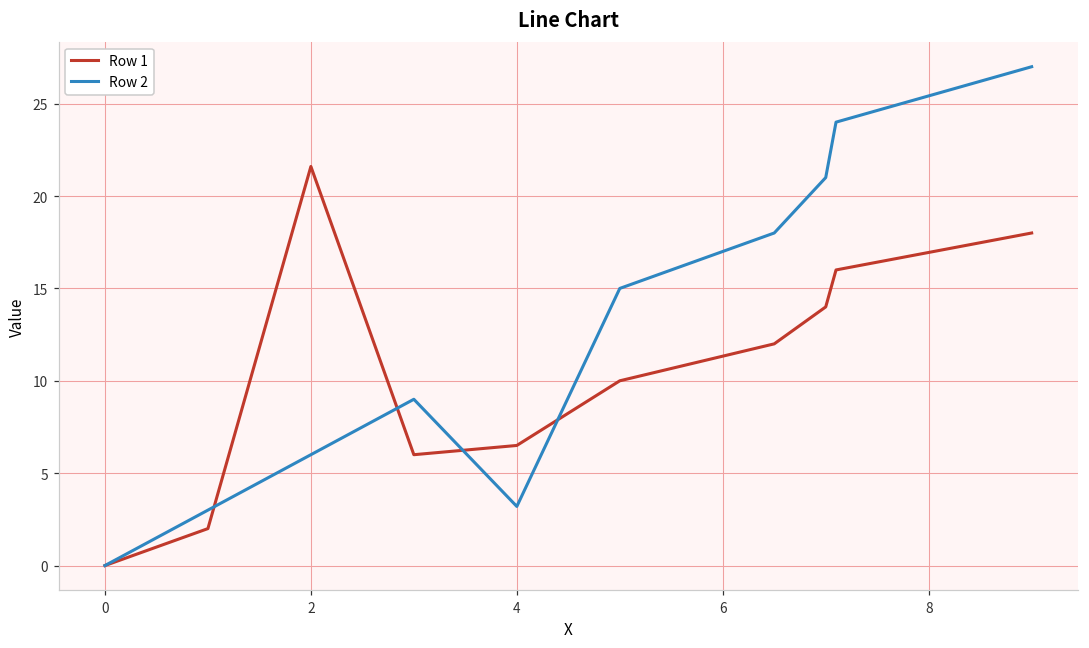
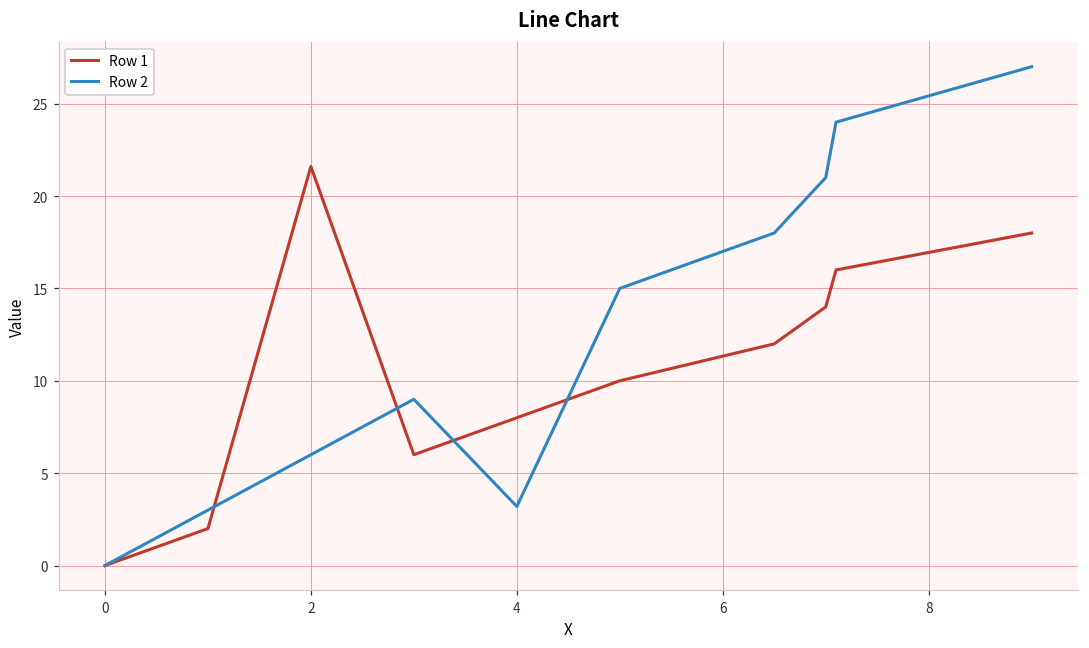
Row 1, 4: 6.5 -> 8.0
